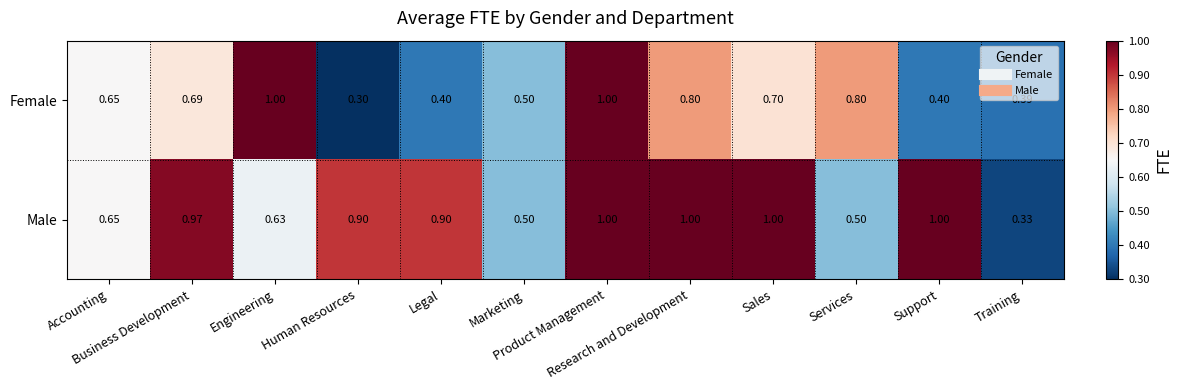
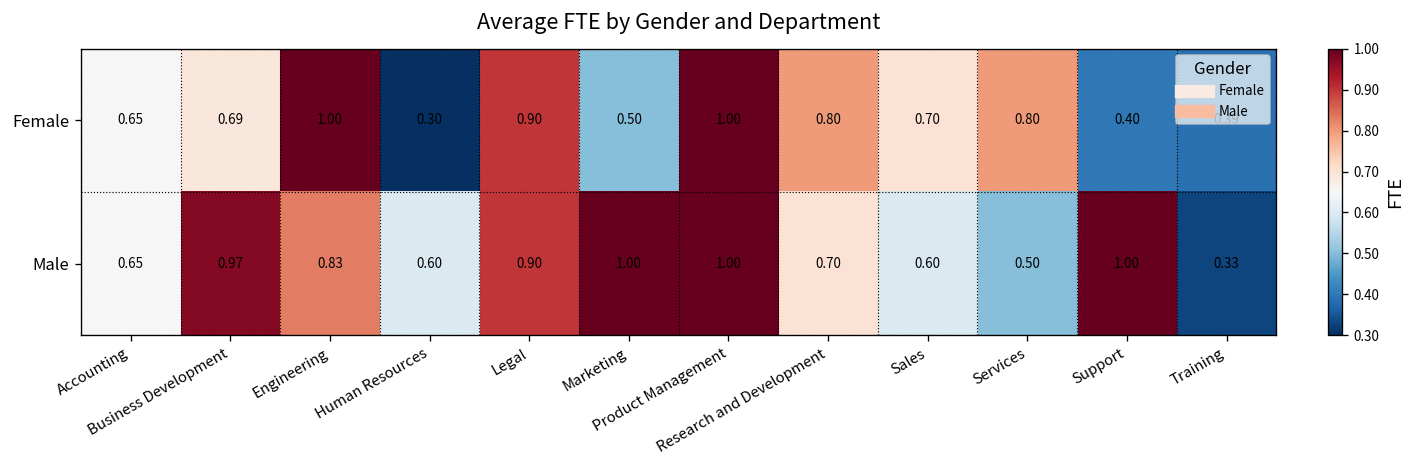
Female, Legal: 0.40 -> 0.90
Male, Engineering: 0.63 -> 0.83
Male, Human Resources: 0.90 -> 0.60
Male, Marketing: 0.50 -> 1.00
Male, Research and Development: 1.00 -> 0.70
Male, Sales: 1.00 -> 0.60
